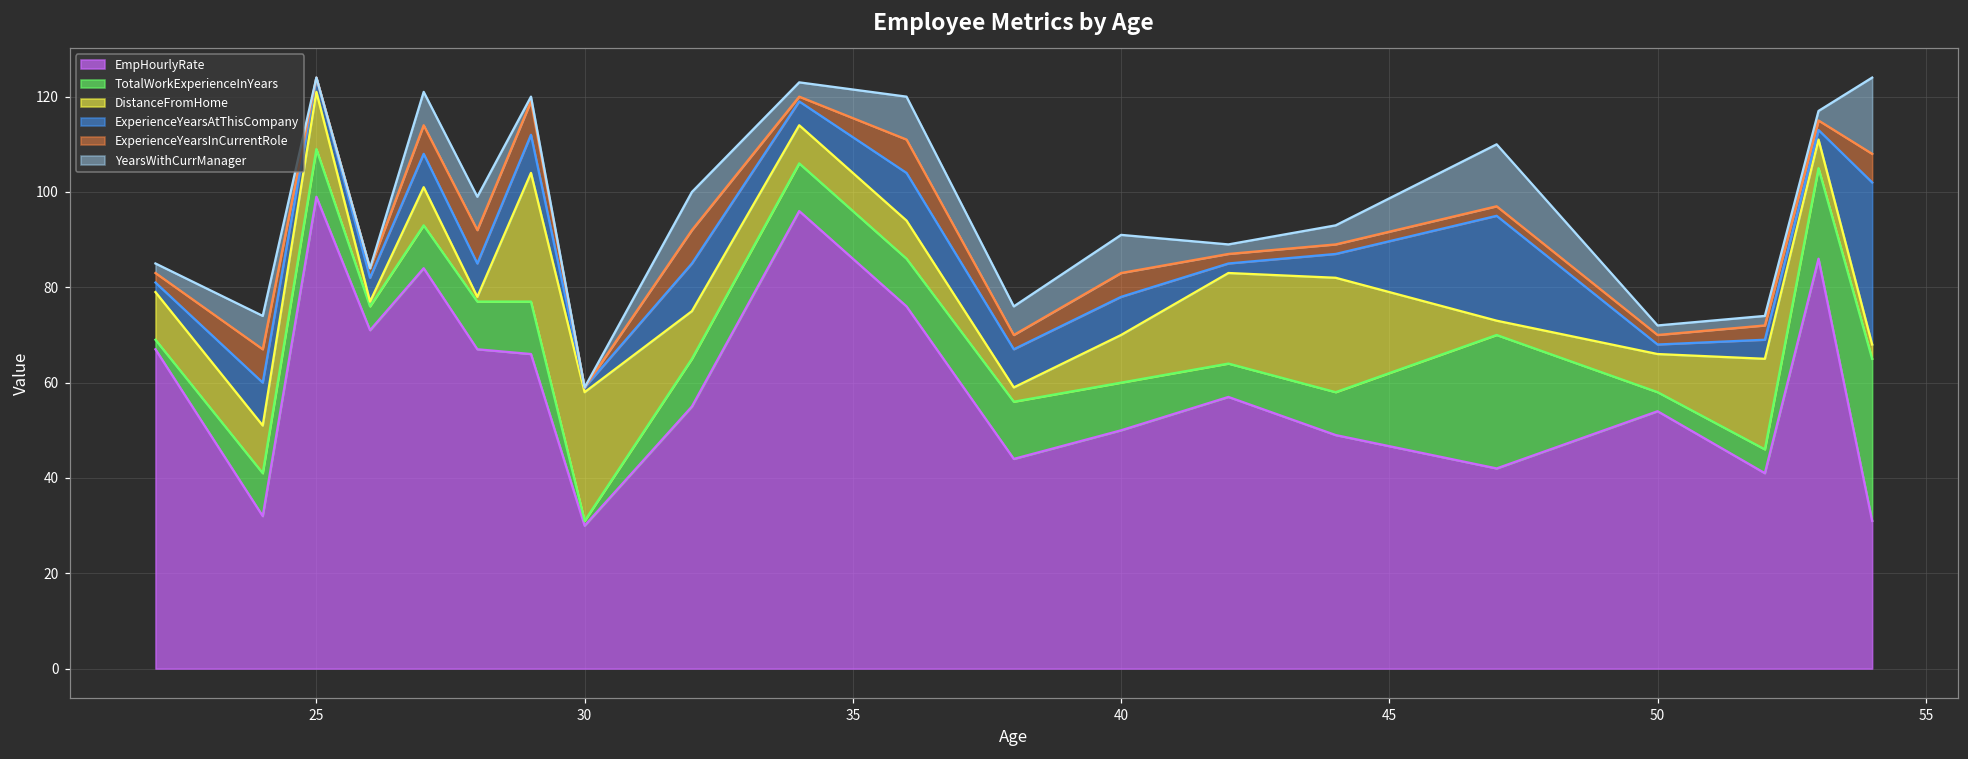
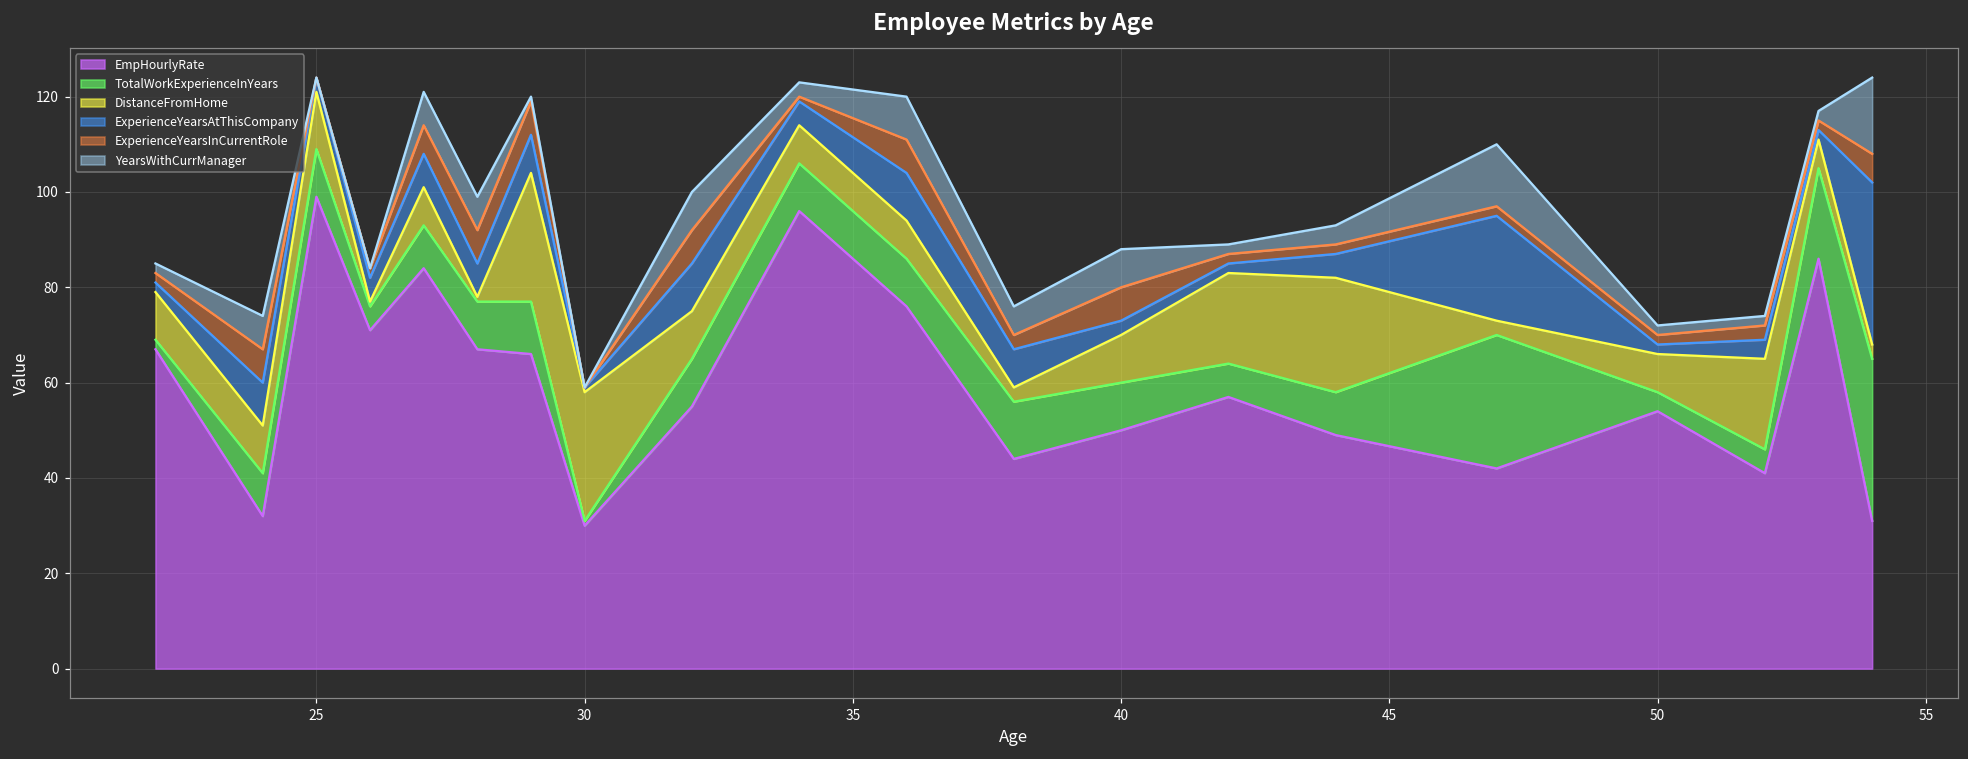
ExperienceYearsAtThisCompany, 40: 8 -> 3
ExperienceYearsInCurrentRole, 40: 5 -> 7
